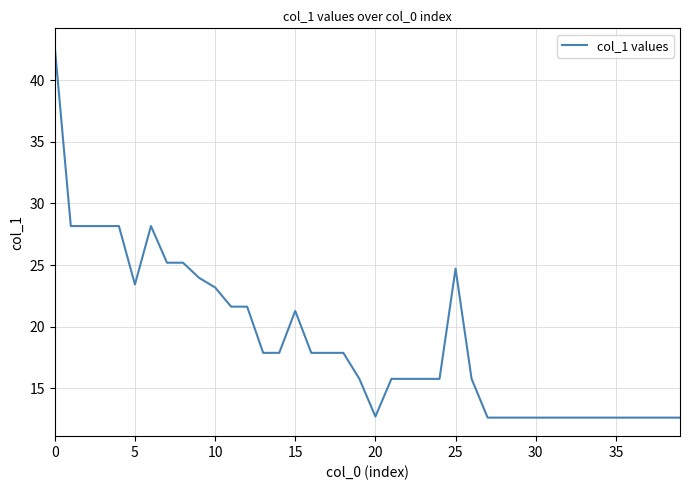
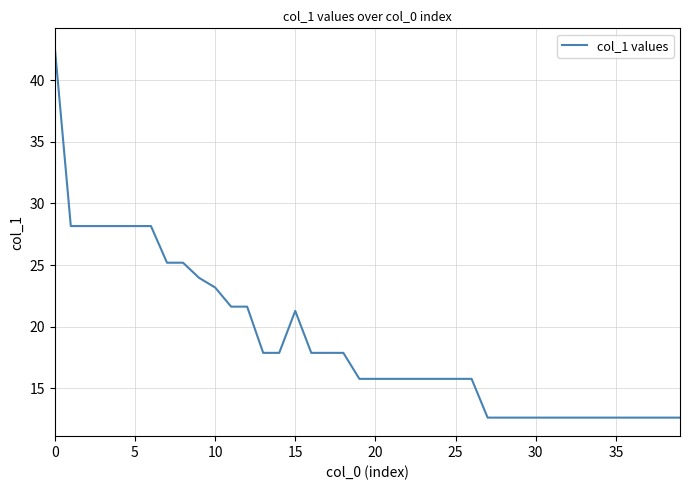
5: 23.4 -> 28.2
20: 12.7 -> 15.8
25: 24.7 -> 15.8
